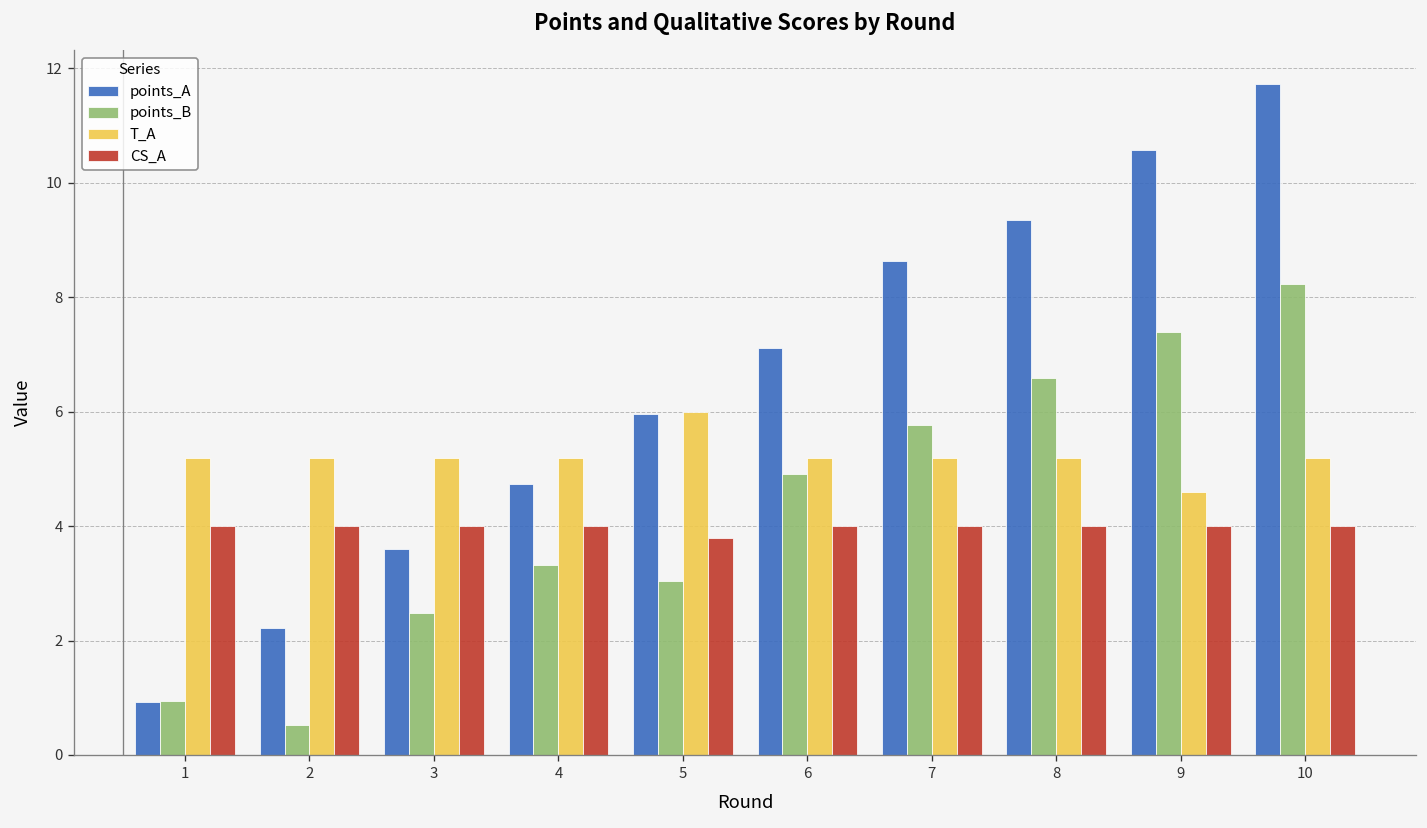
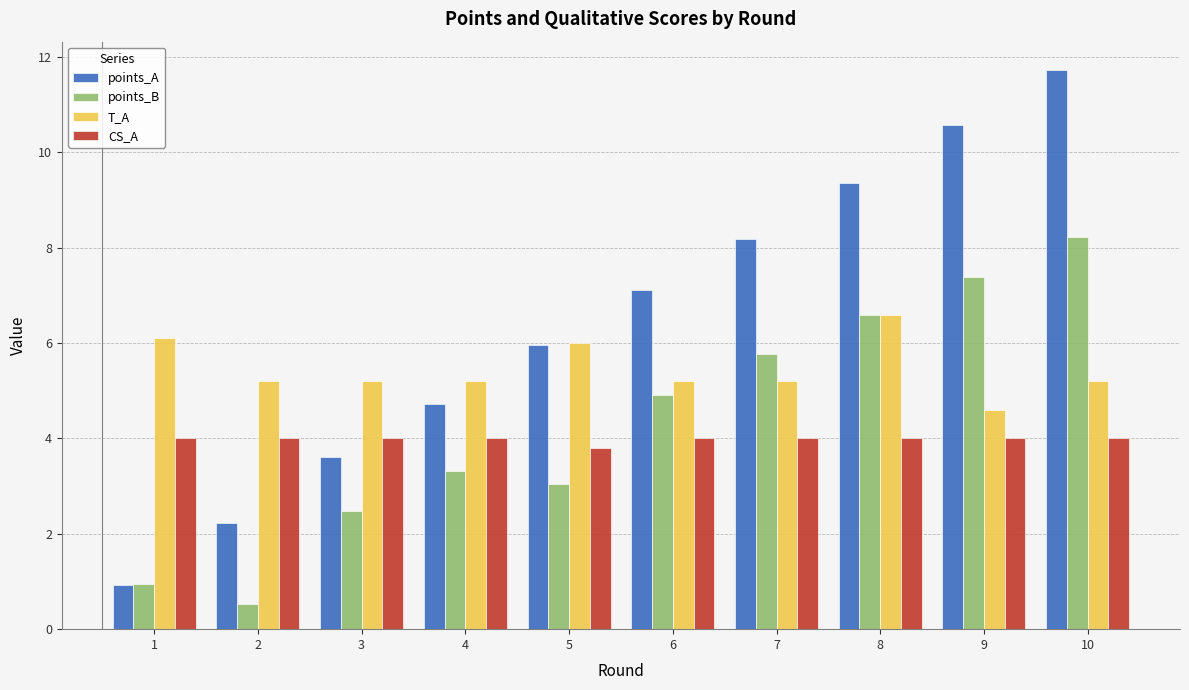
T_A, 1: 5.2 -> 6.1
points_A, 7: 8.6 -> 8.2
T_A, 8: 5.2 -> 6.6
